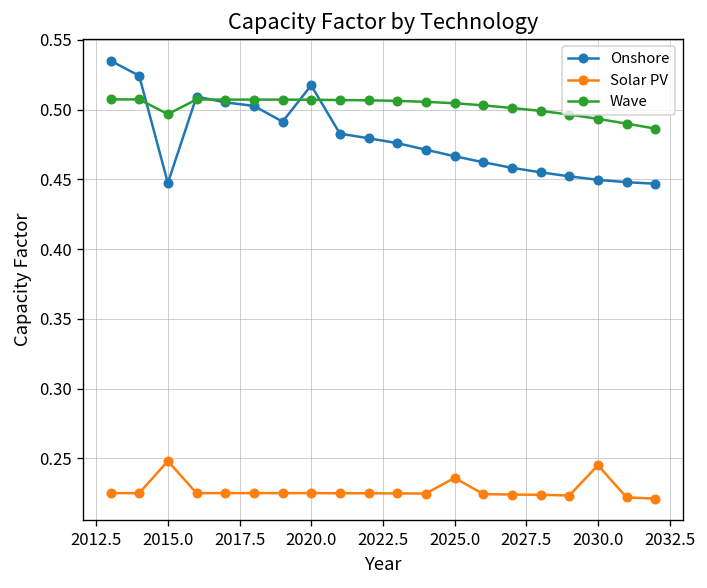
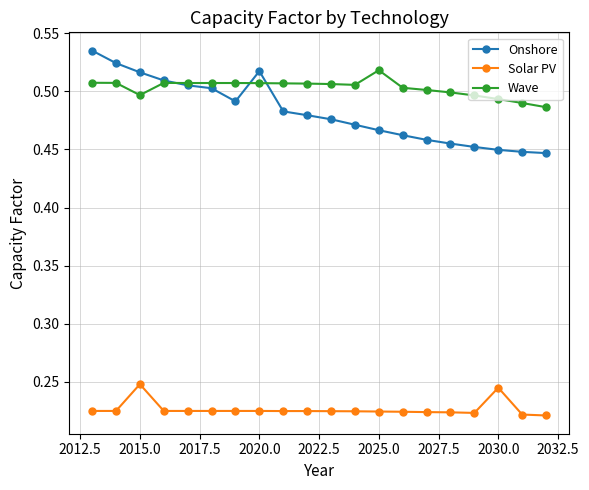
Onshore, 2015.0: 0.447 -> 0.516
Solar PV, 2025.0: 0.236 -> 0.225
Wave, 2025.0: 0.505 -> 0.518
